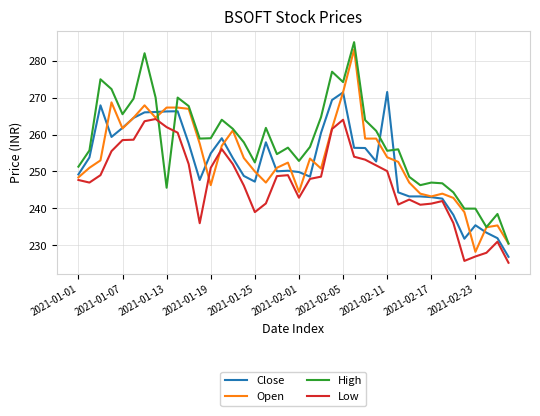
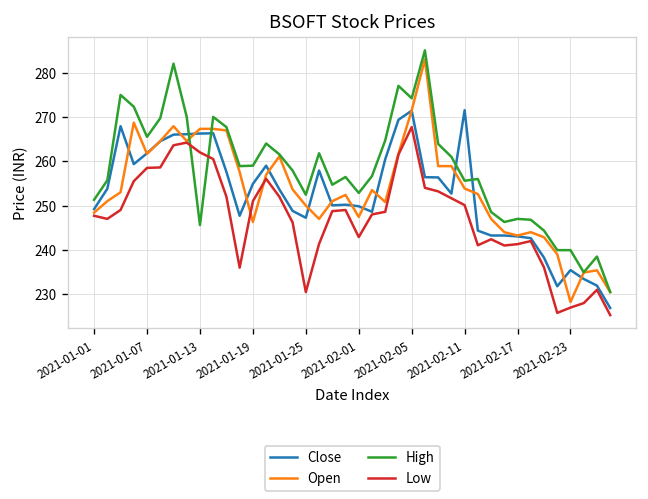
Low, 2021-01-25: 239 -> 231
Open, 2021-02-01: 244 -> 247
Low, 2021-02-05: 264 -> 268
